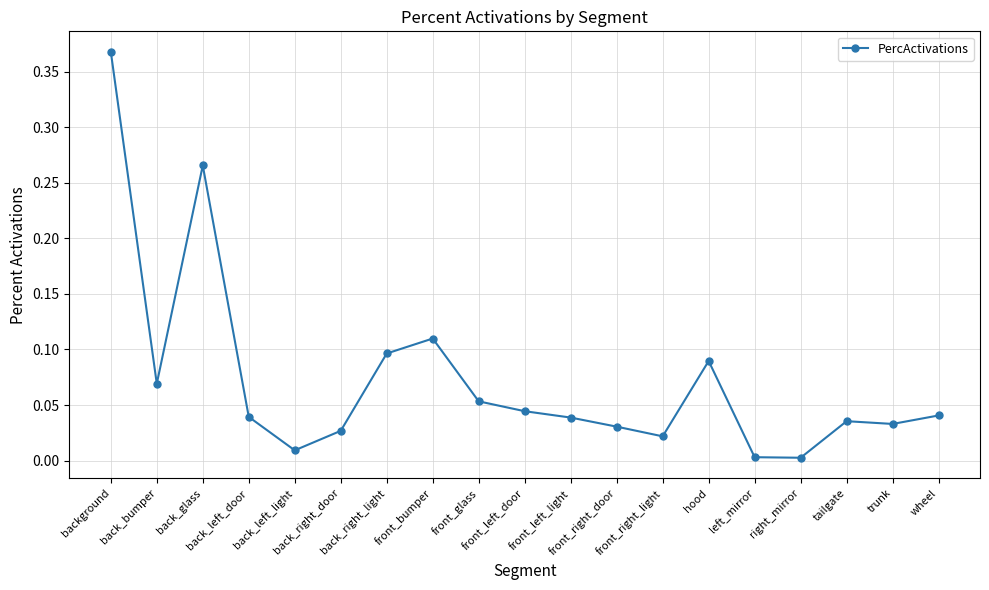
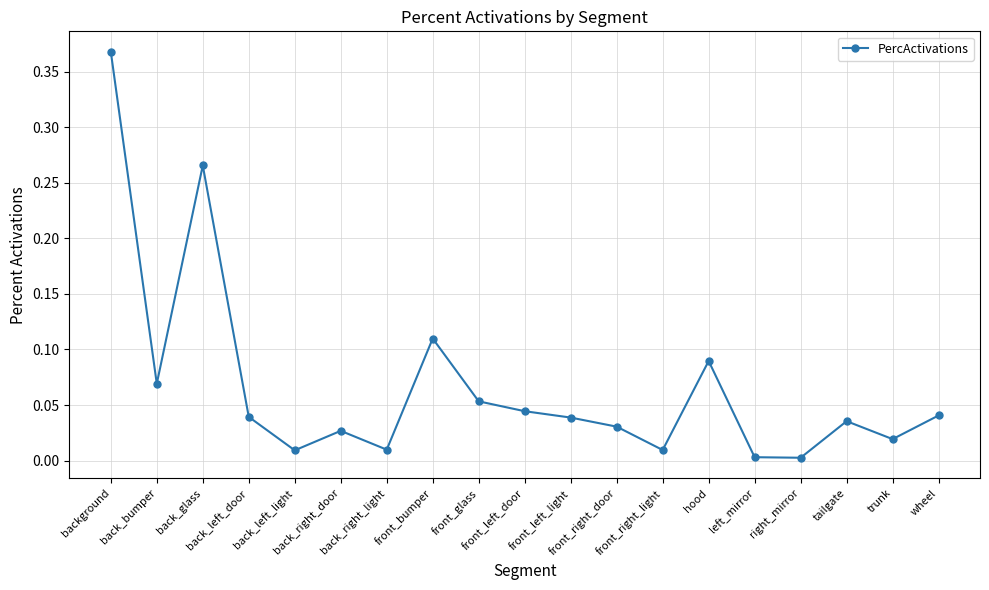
back_right_light: 0.096 -> 0.010
front_right_light: 0.022 -> 0.009
trunk: 0.033 -> 0.019
